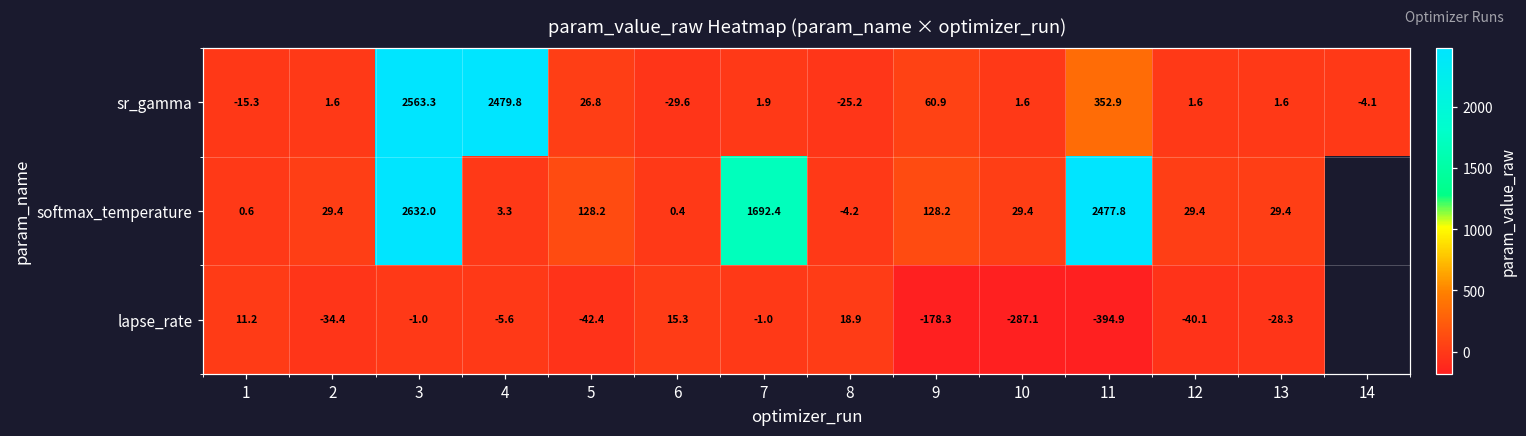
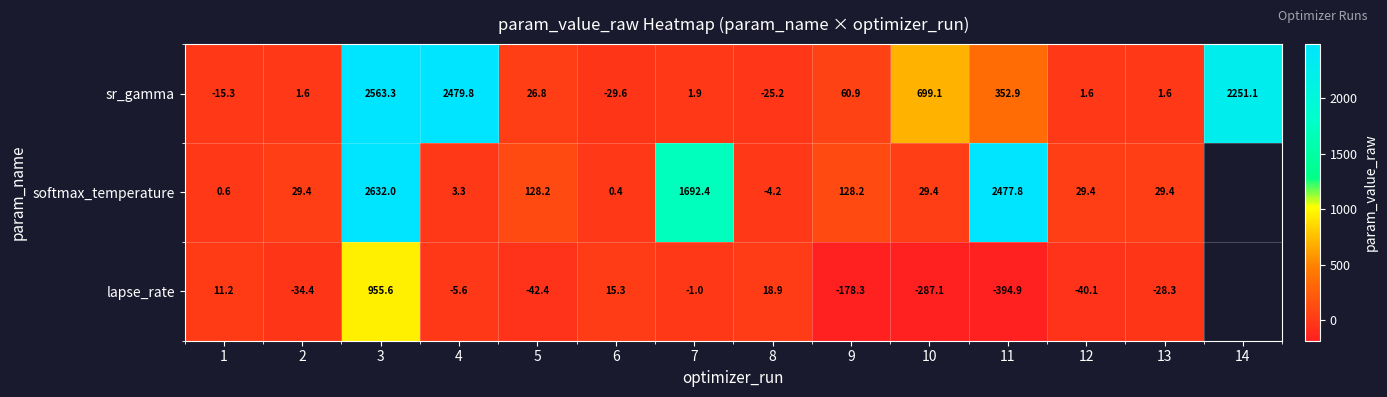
sr_gamma, 10: 1.6 -> 699.1
sr_gamma, 14: -4.1 -> 2251.1
lapse_rate, 3: -1.0 -> 955.6
